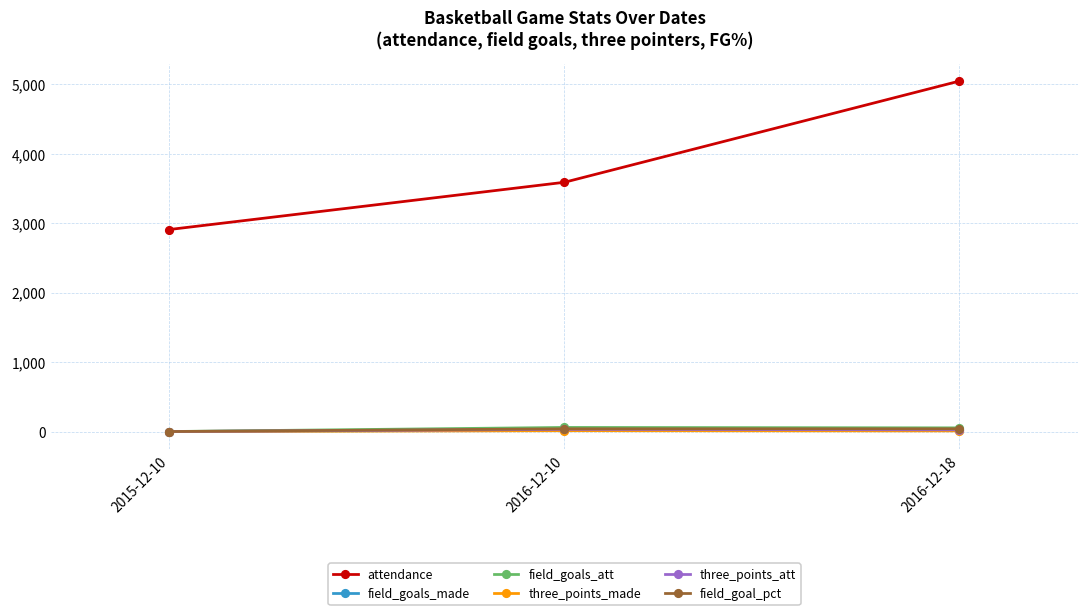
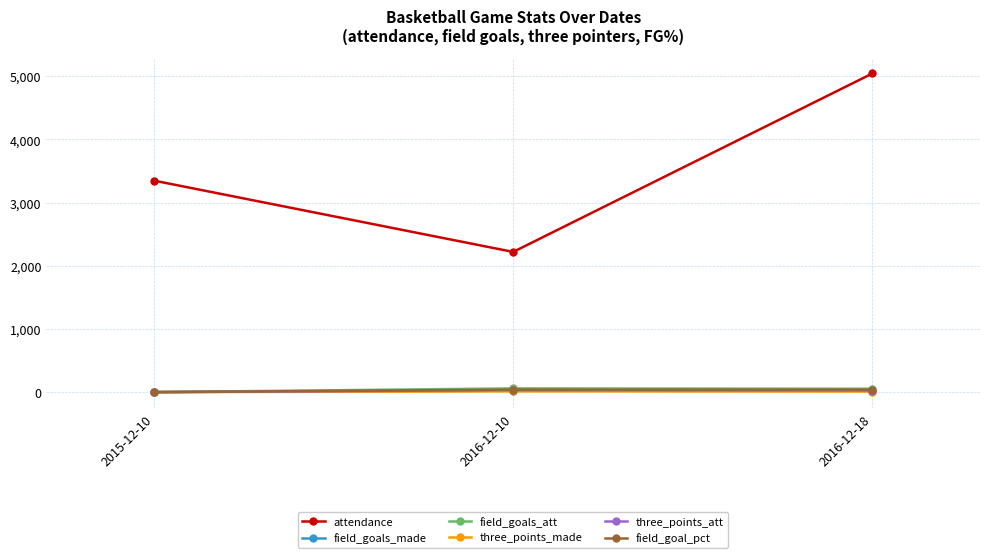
attendance, 2015-12-10: 2,900 -> 3,300
attendance, 2016-12-10: 3,600 -> 2,200
